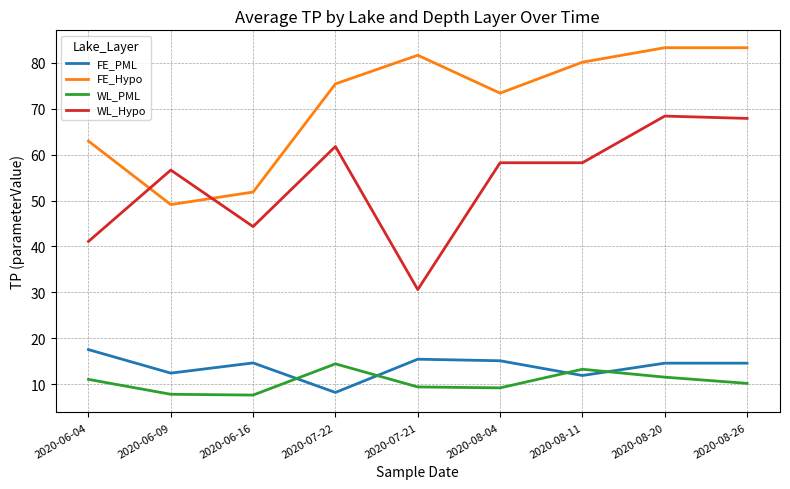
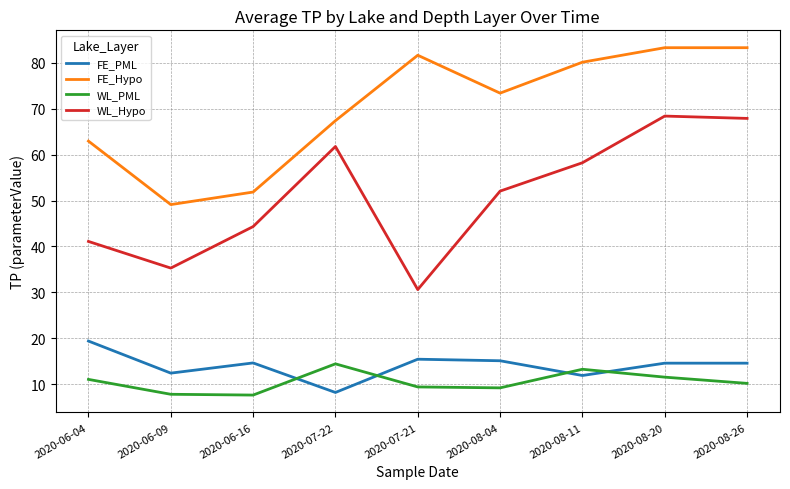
FE_PML, 2020-06-04: 18 -> 19
WL_Hypo, 2020-06-09: 57 -> 35
FE_Hypo, 2020-07-22: 75 -> 67
WL_Hypo, 2020-08-04: 58 -> 52
